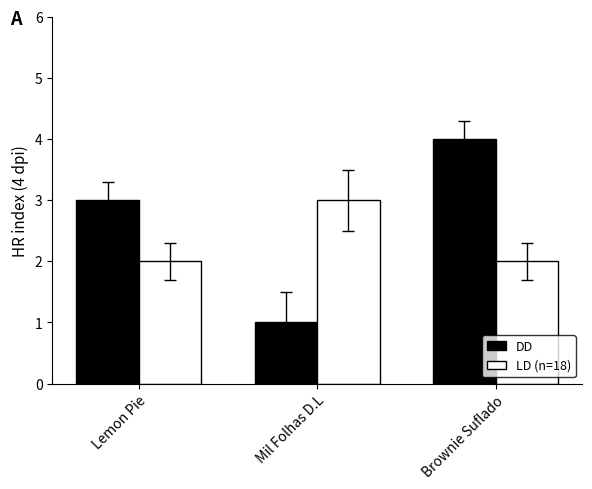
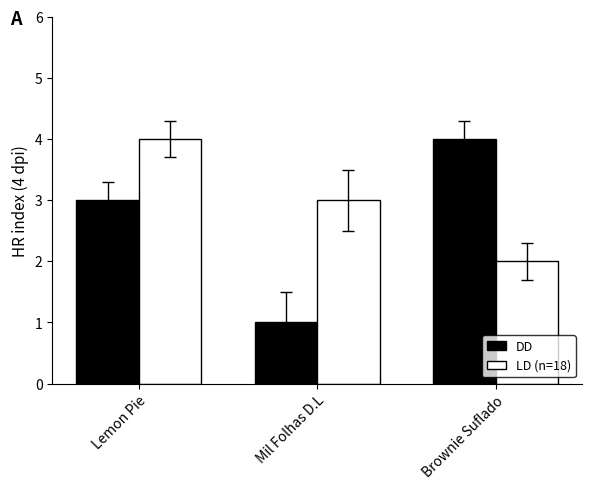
LD (n=18), Lemon Pie: 2 -> 4
